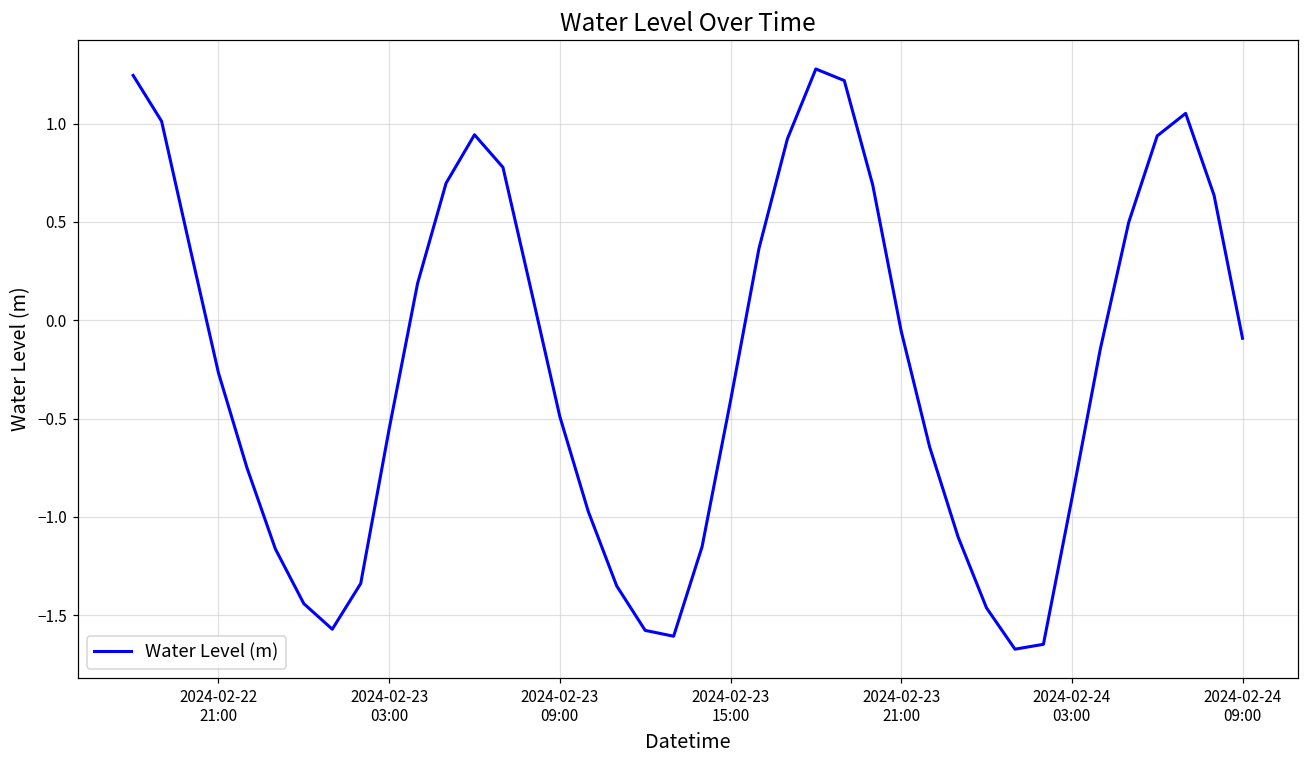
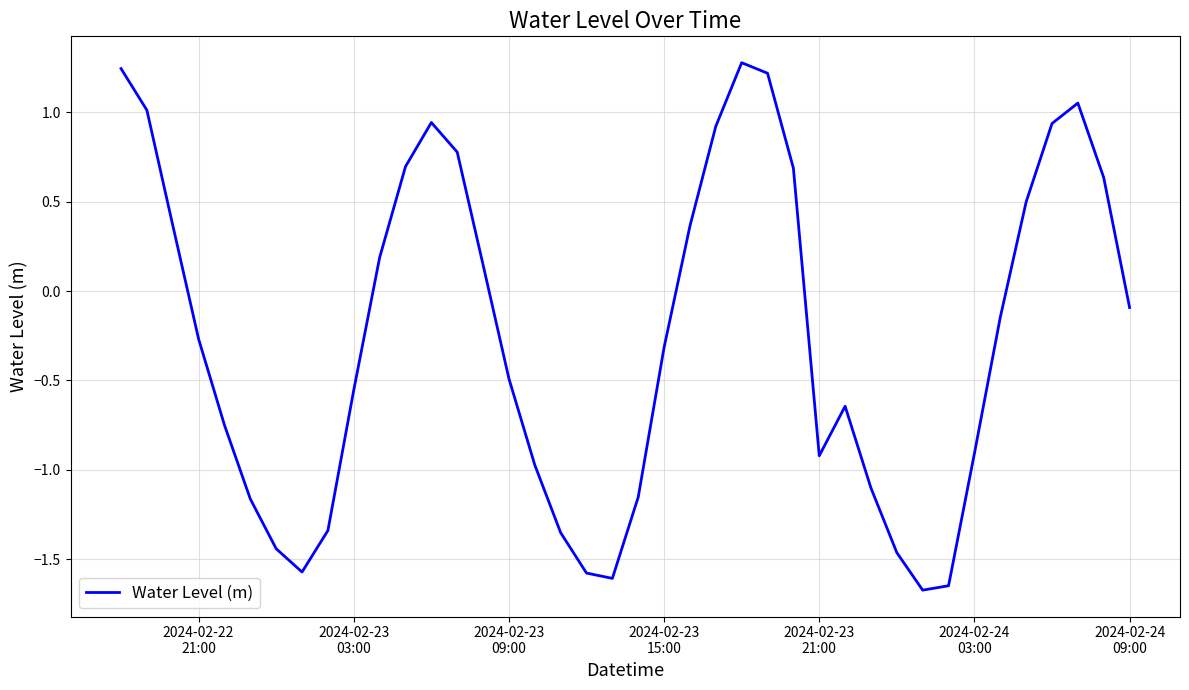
2024-02-23 15:00: -0.41 -> -0.31
2024-02-23 21:00: -0.06 -> -0.92
